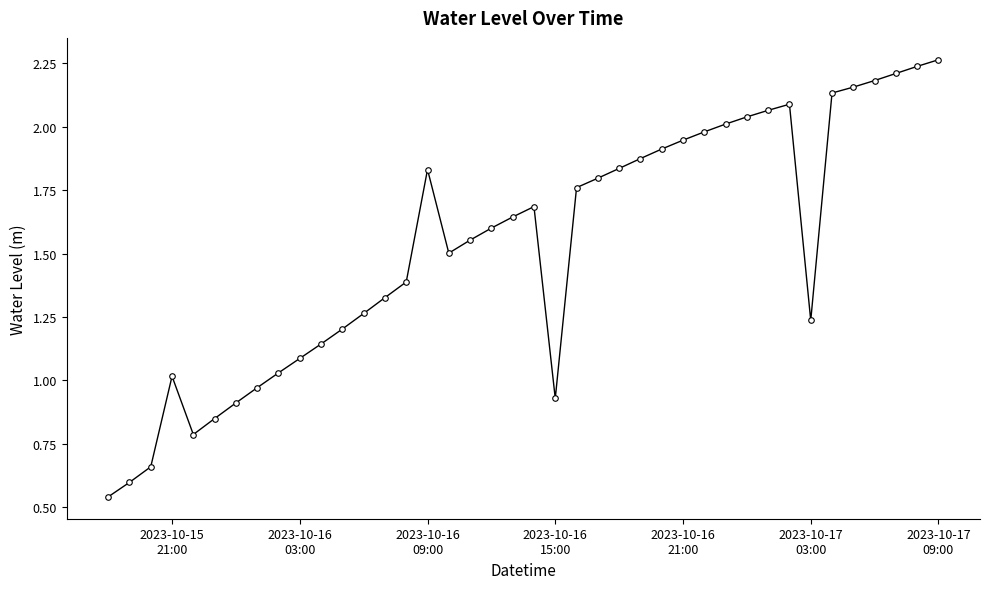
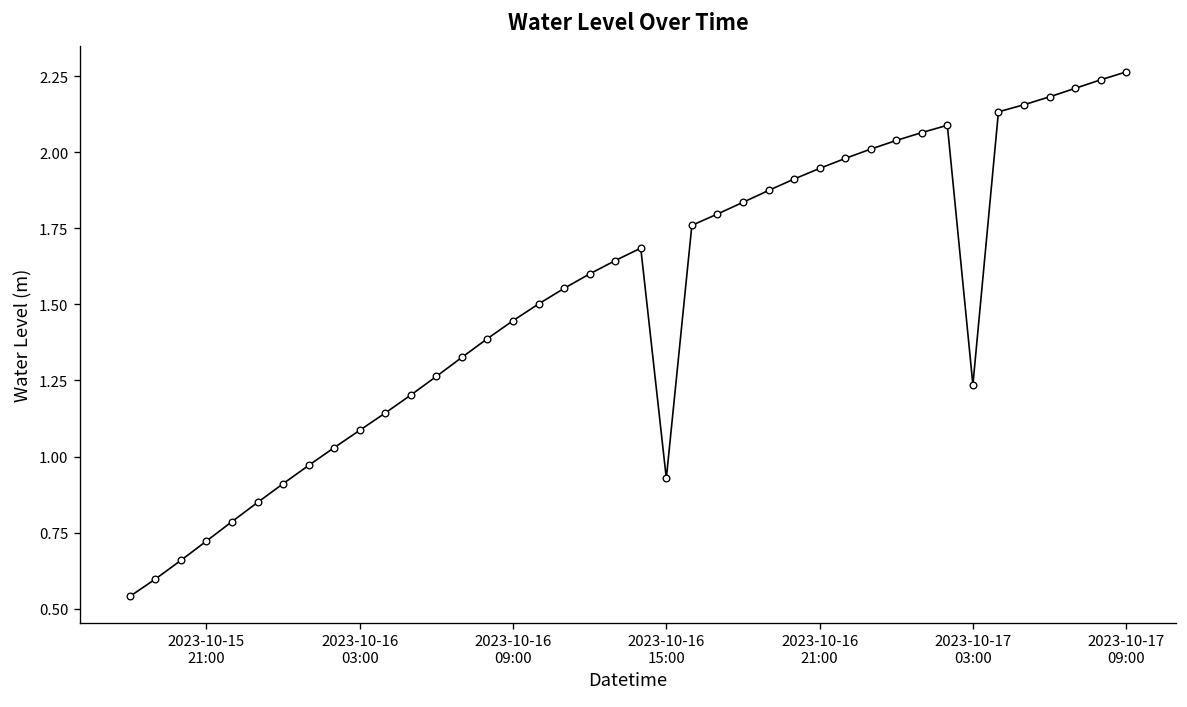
2023-10-15 21:00: 1.02 -> 0.72
2023-10-16 09:00: 1.83 -> 1.45
